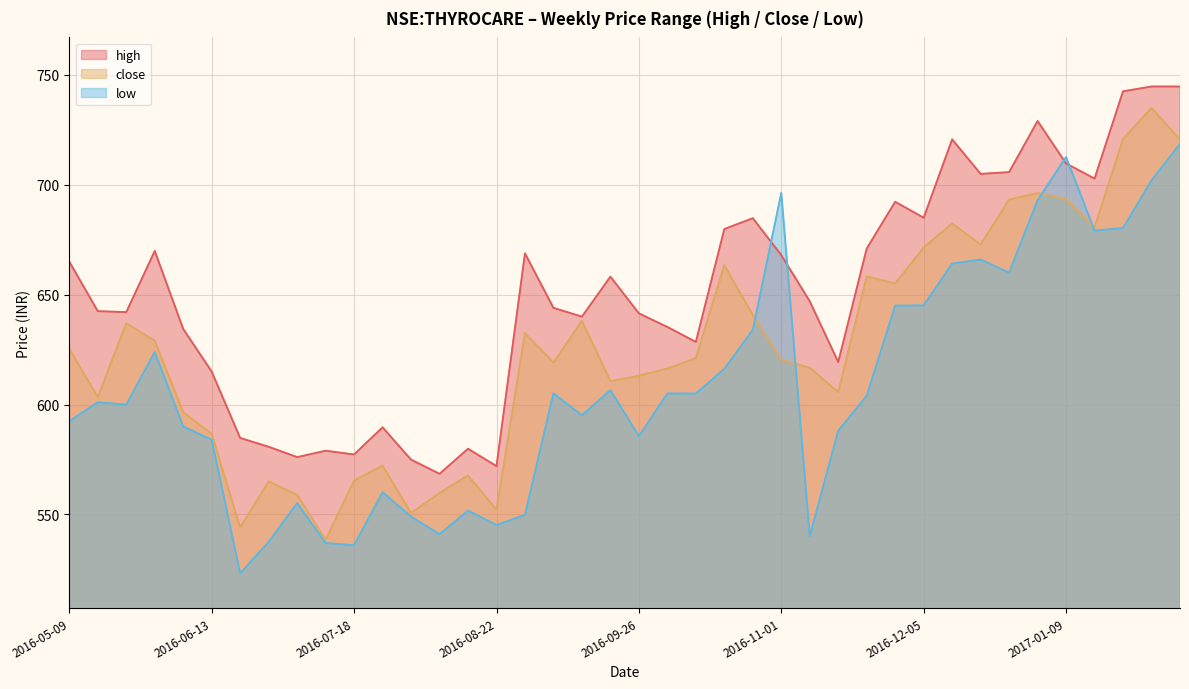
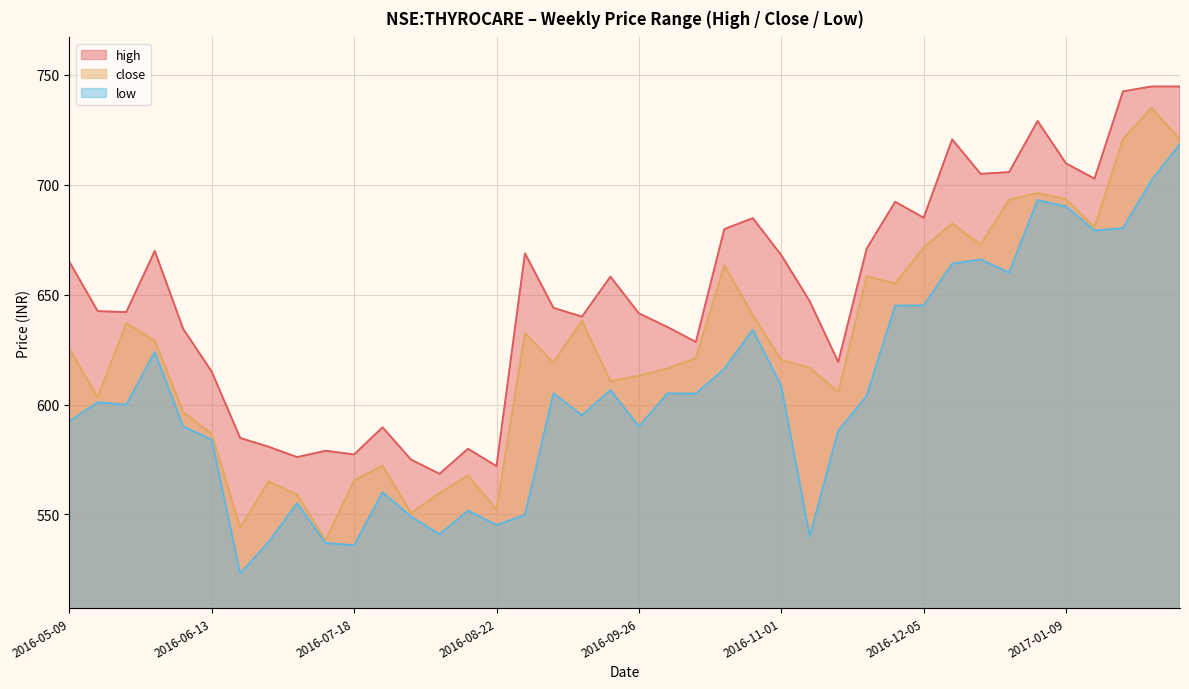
low, 2016-09-26: 586 -> 590
low, 2016-11-01: 696 -> 608
low, 2017-01-09: 713 -> 690
